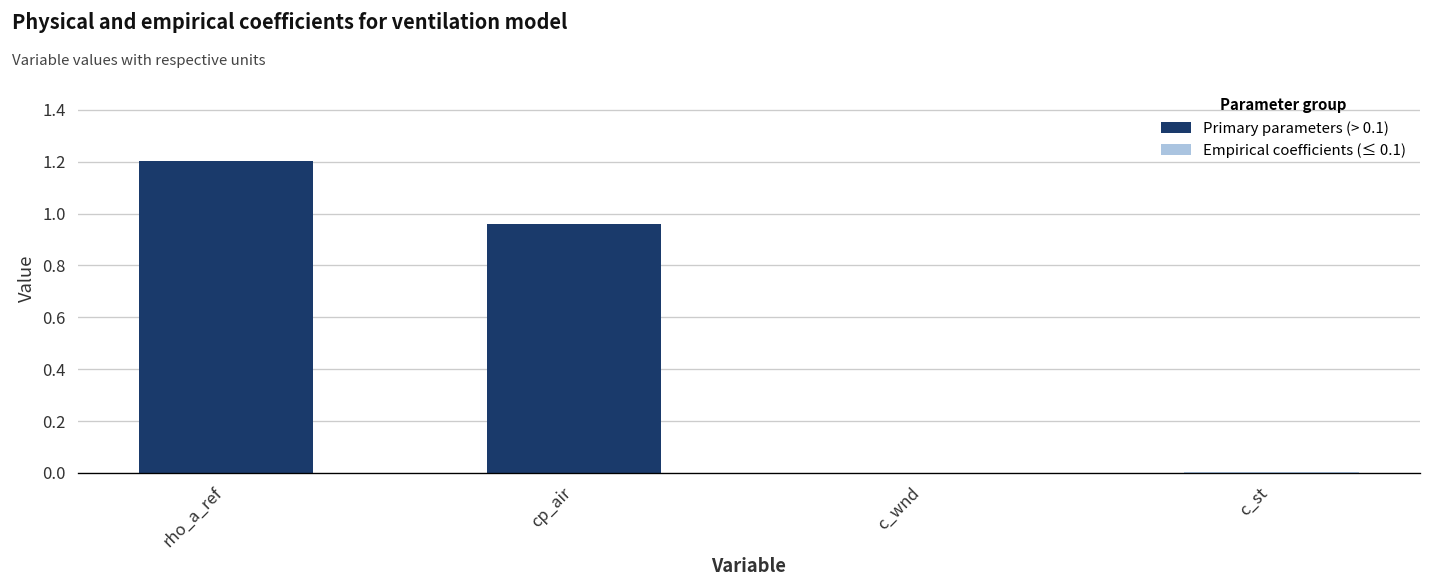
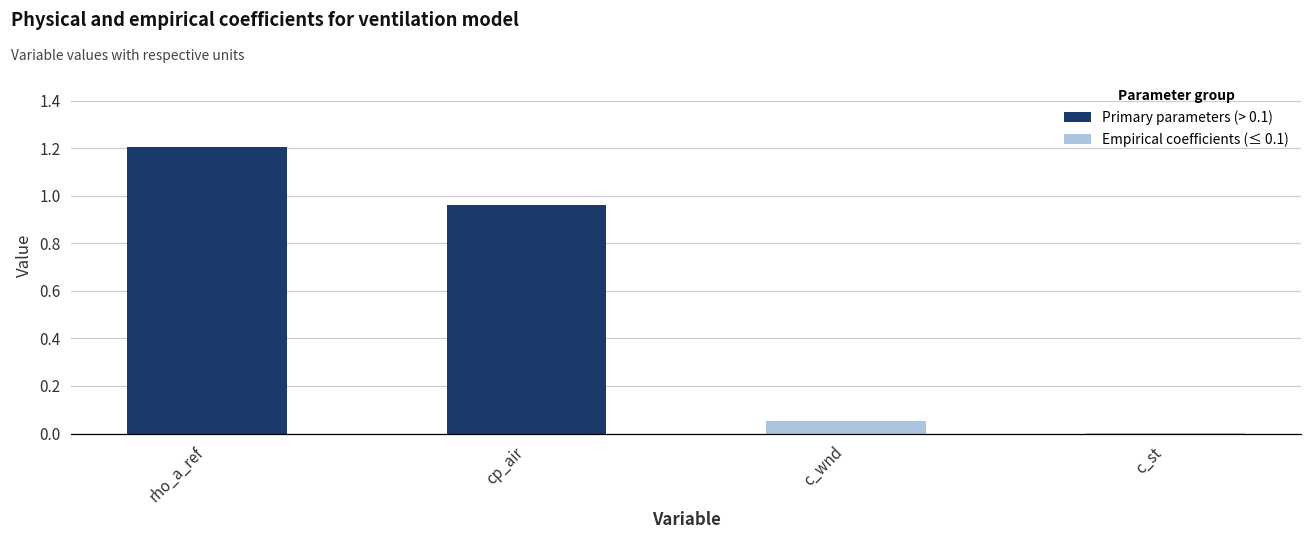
Empirical coefficients (≤ 0.1), c_wnd: 0.00 -> 0.05
